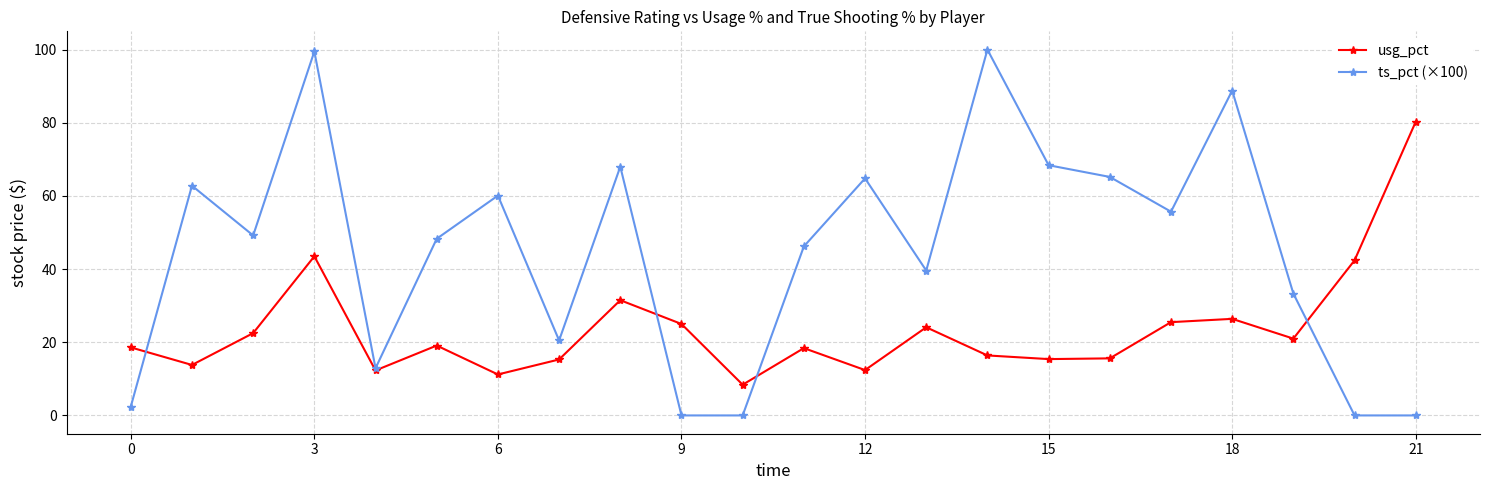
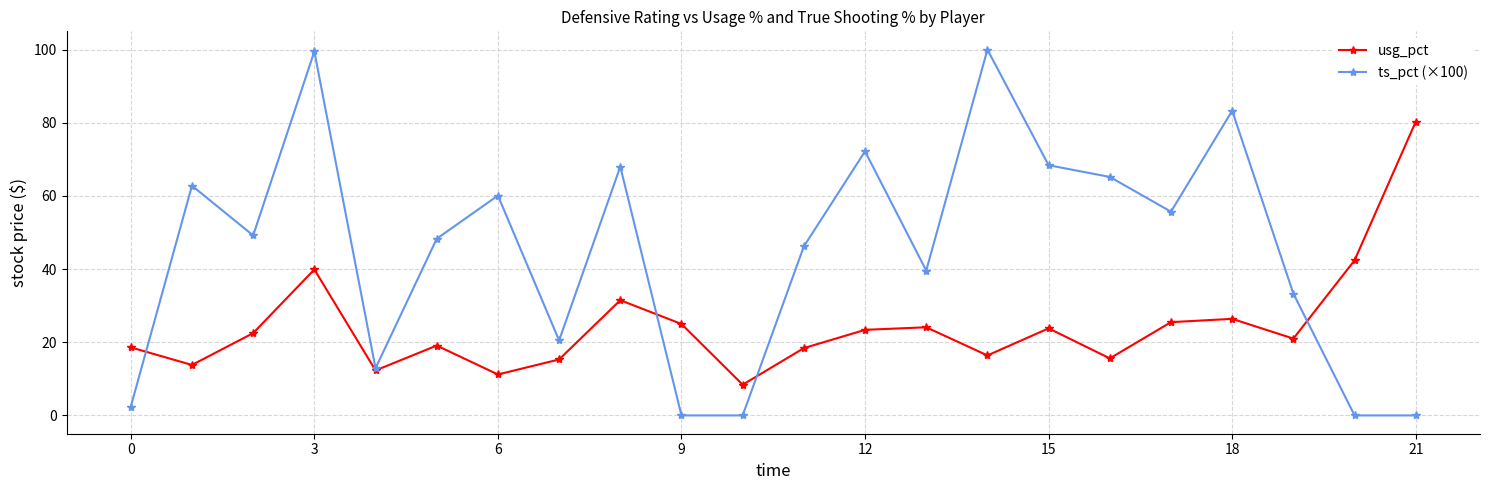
usg_pct, 3: 44 -> 40
usg_pct, 12: 12 -> 23
ts_pct (×100), 12: 65 -> 72
usg_pct, 15: 15 -> 24
ts_pct (×100), 18: 89 -> 83
